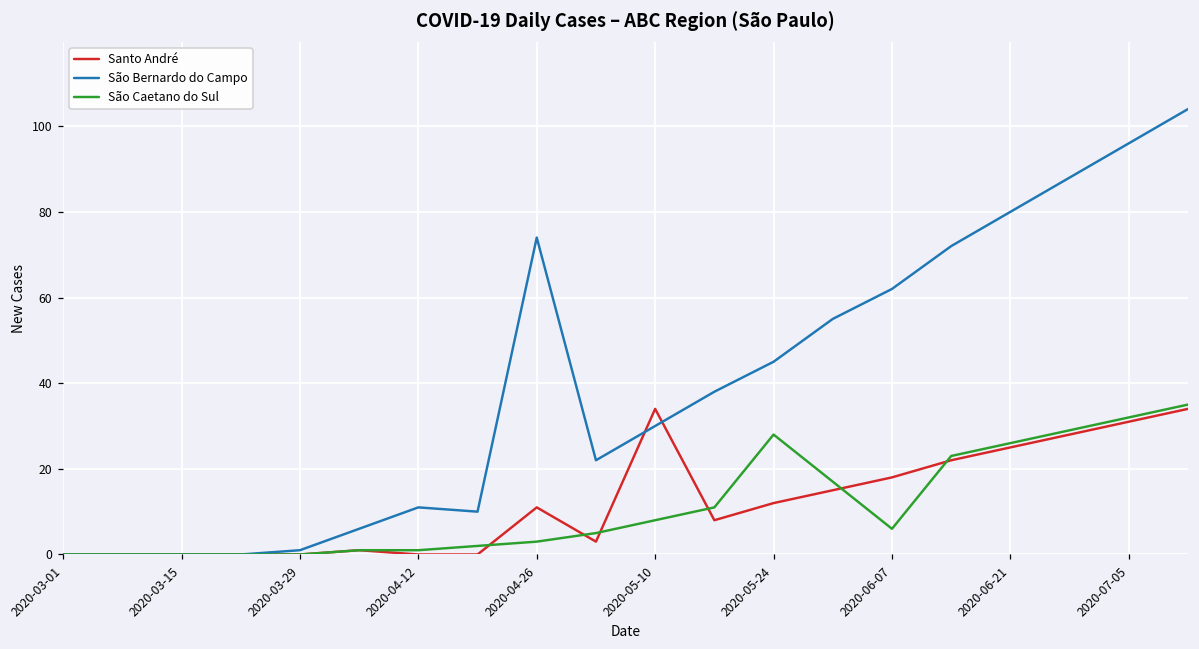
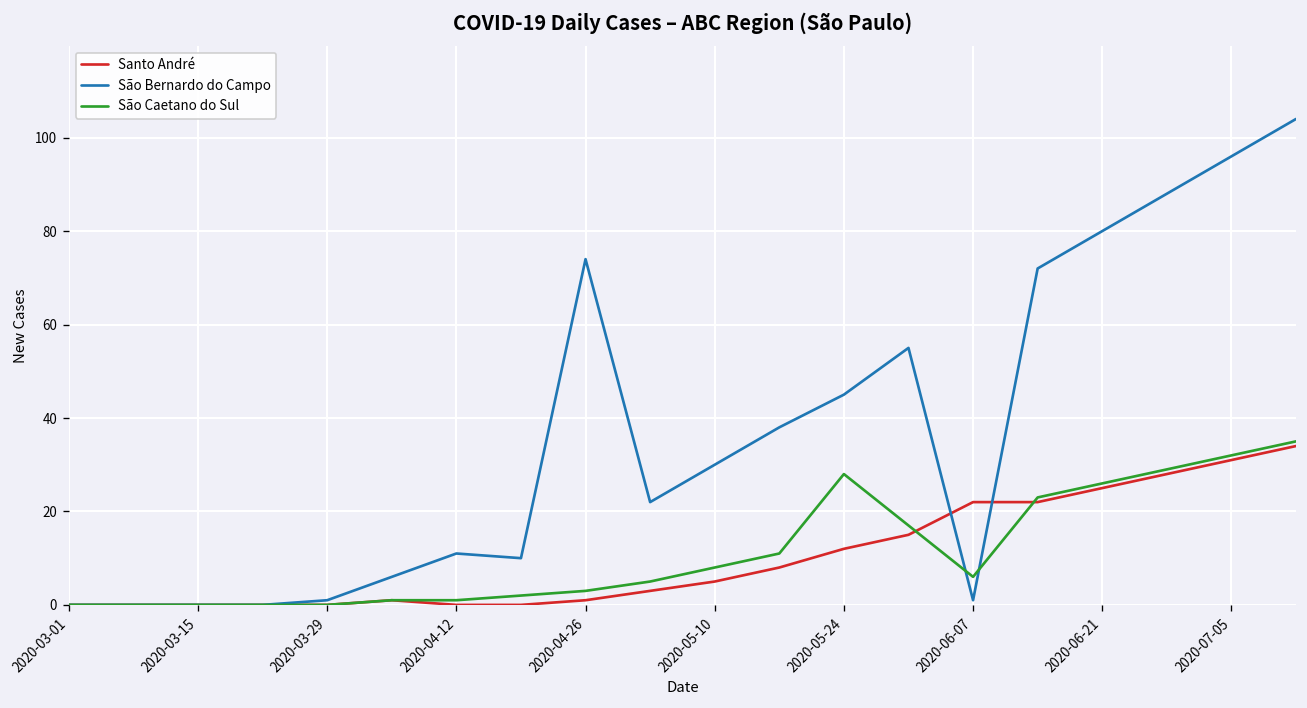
Santo André, 2020-04-26: 11 -> 1
Santo André, 2020-05-10: 34 -> 5
Santo André, 2020-06-07: 18 -> 22
São Bernardo do Campo, 2020-06-07: 62 -> 1
